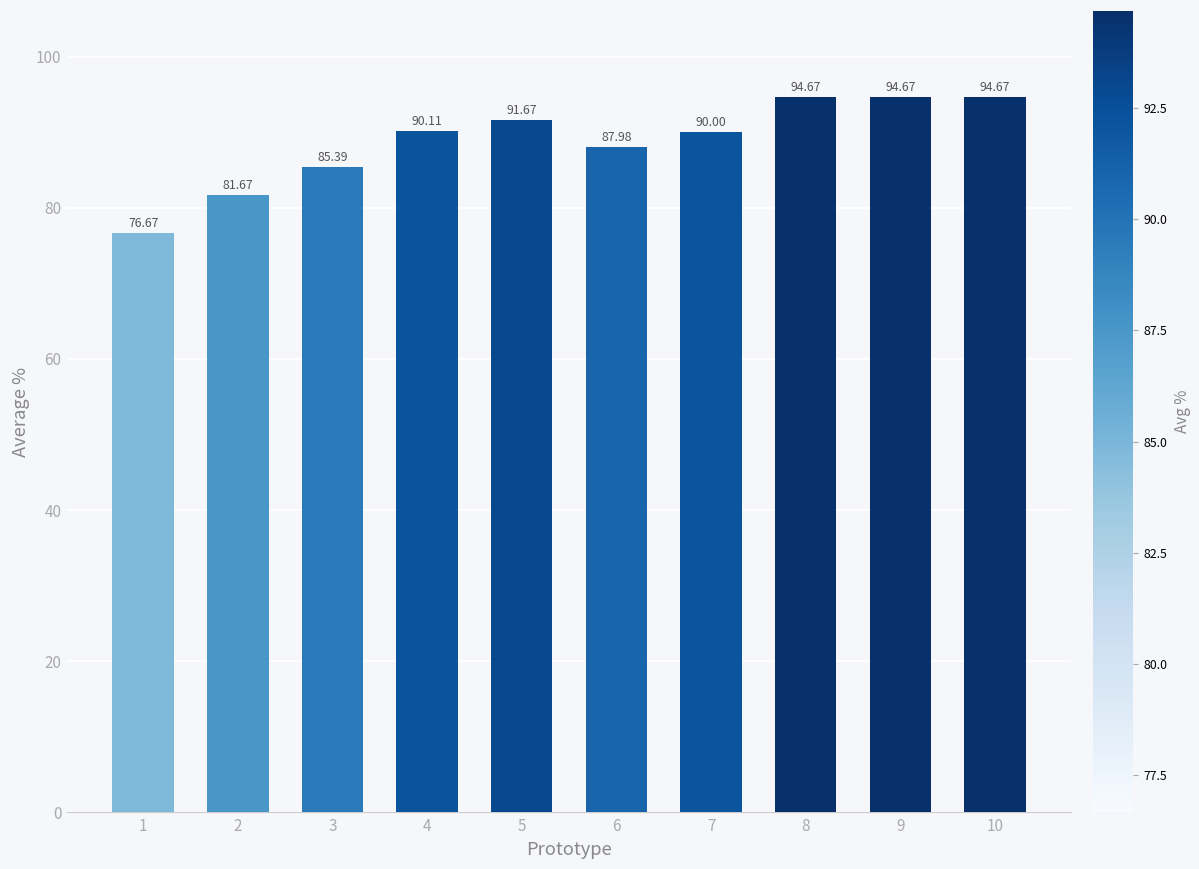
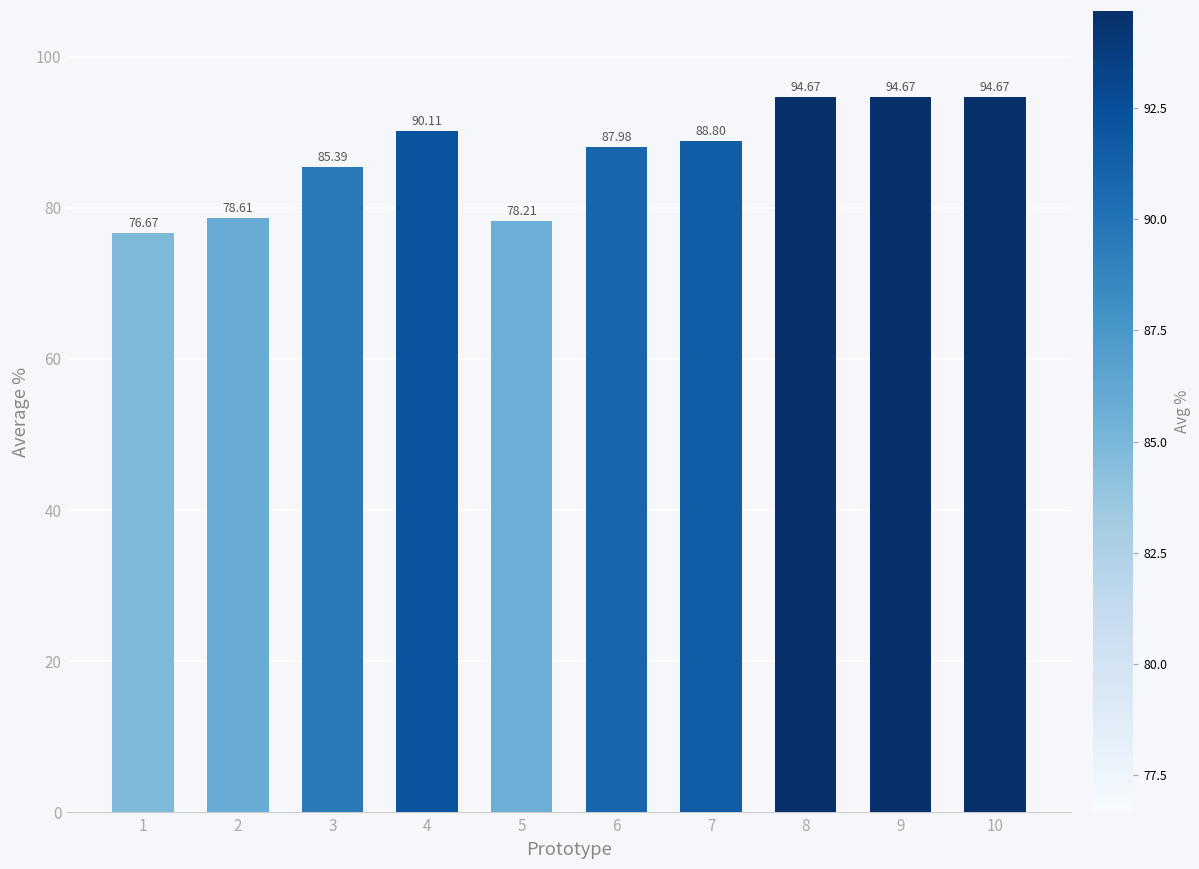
2: 81.67 -> 78.61
5: 91.67 -> 78.21
7: 90.00 -> 88.80
